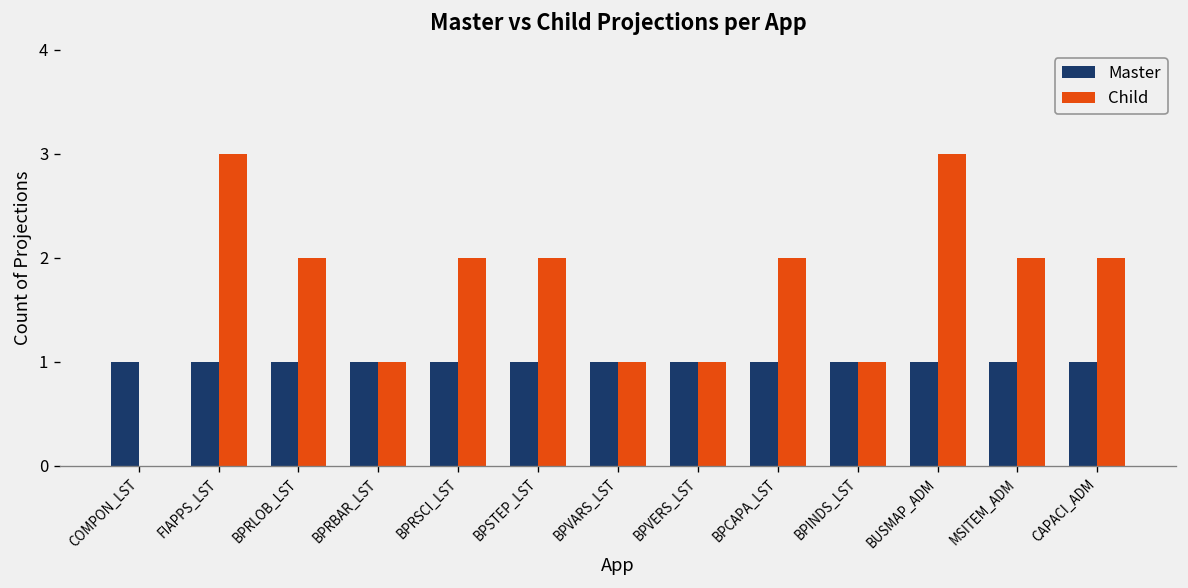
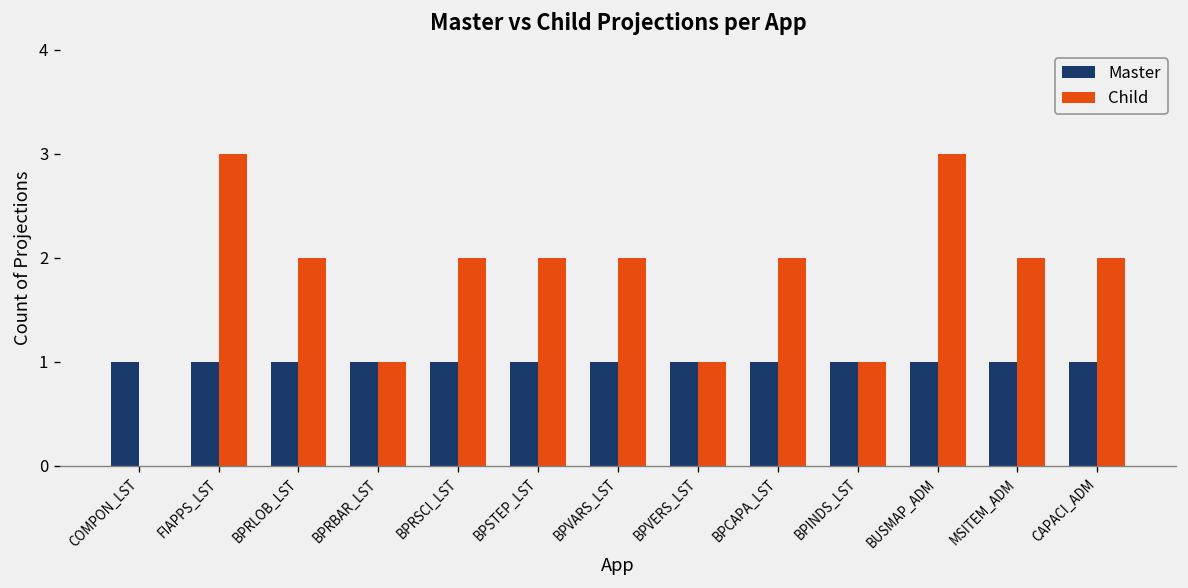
Child, BPVARS_LST: 1 -> 2
